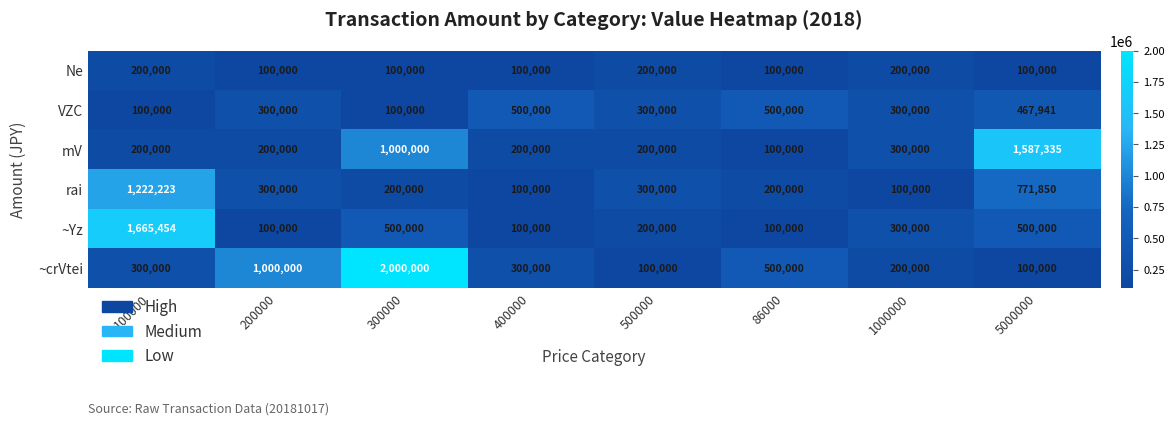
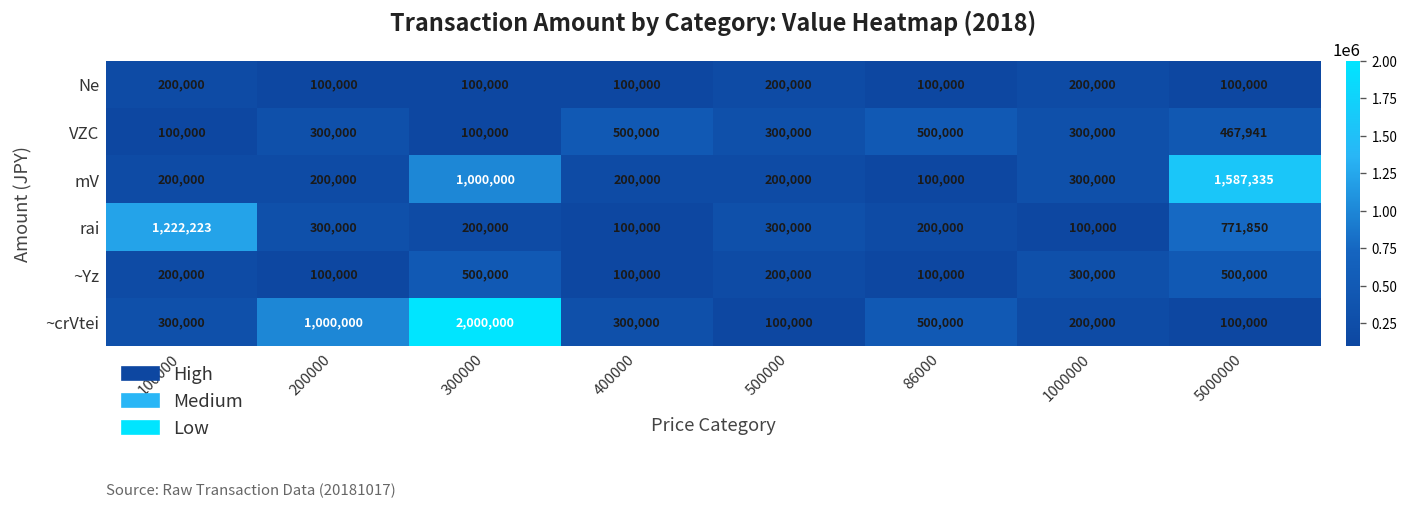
~Yz, 100000: 1,665,454 -> 200,000
